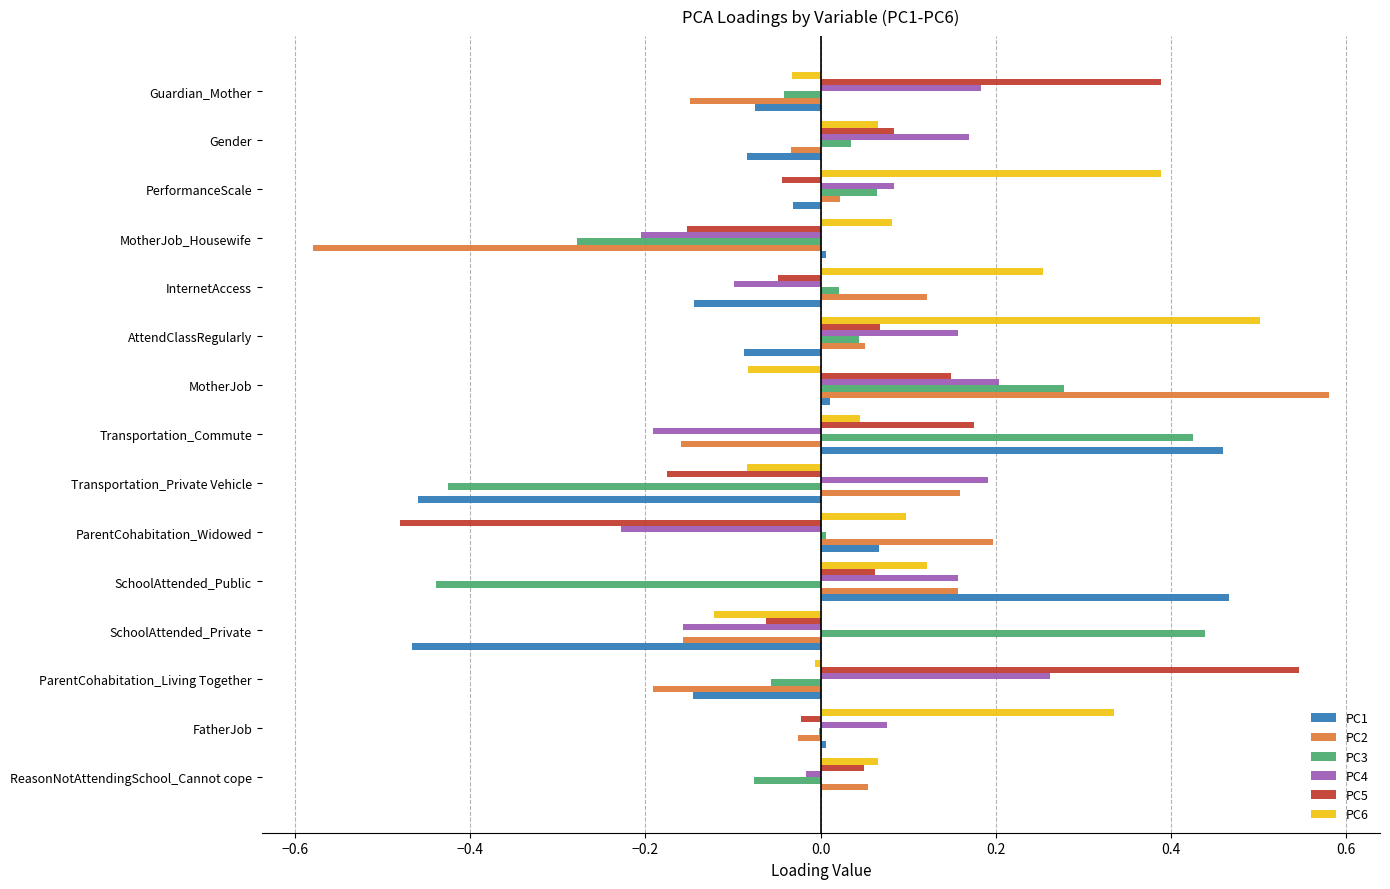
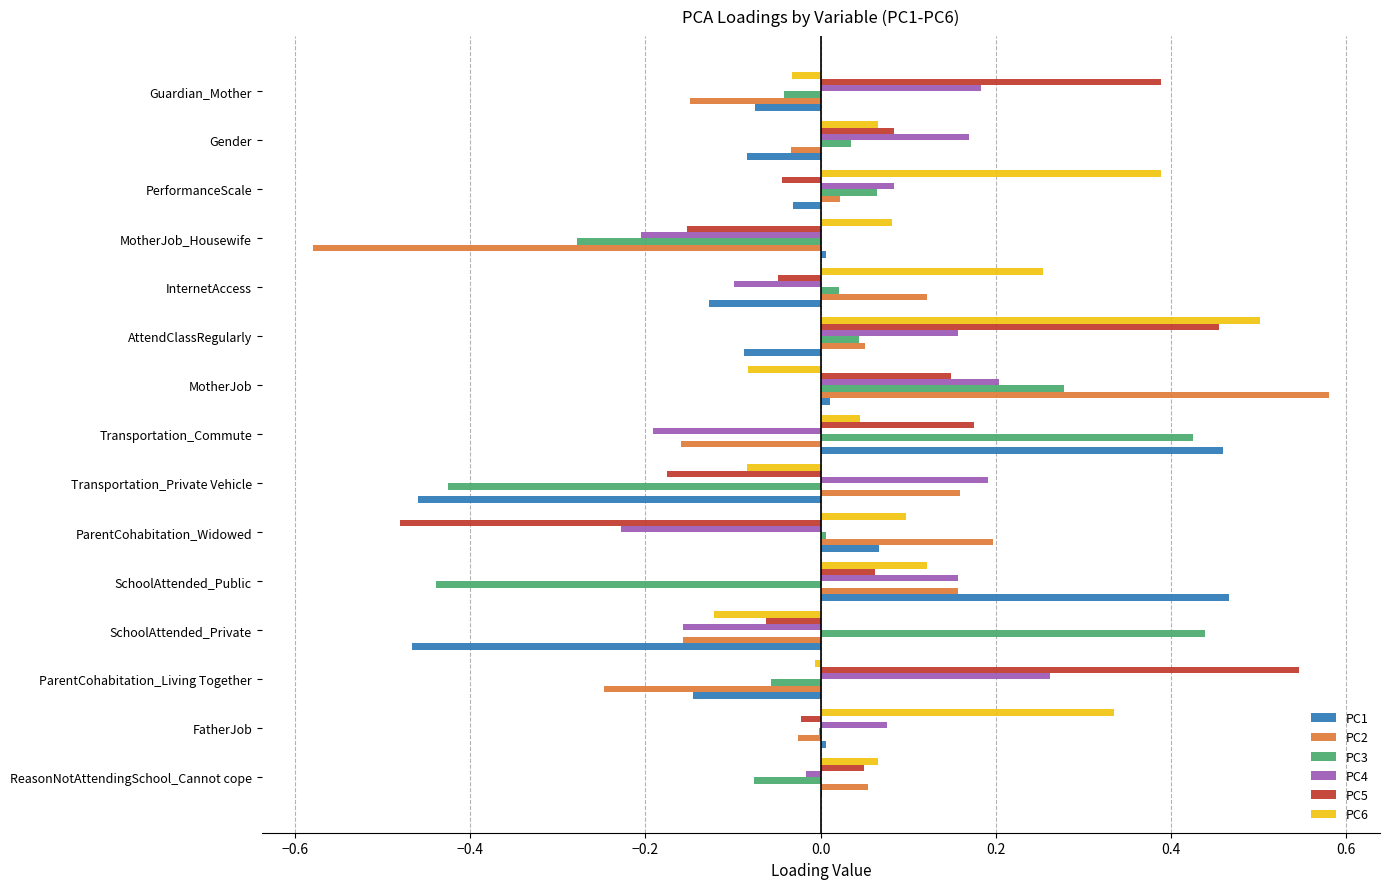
PC1, InternetAccess: -0.14 -> -0.13
PC5, AttendClassRegularly: 0.07 -> 0.46
PC2, ParentCohabitation_Living Together: -0.19 -> -0.25
